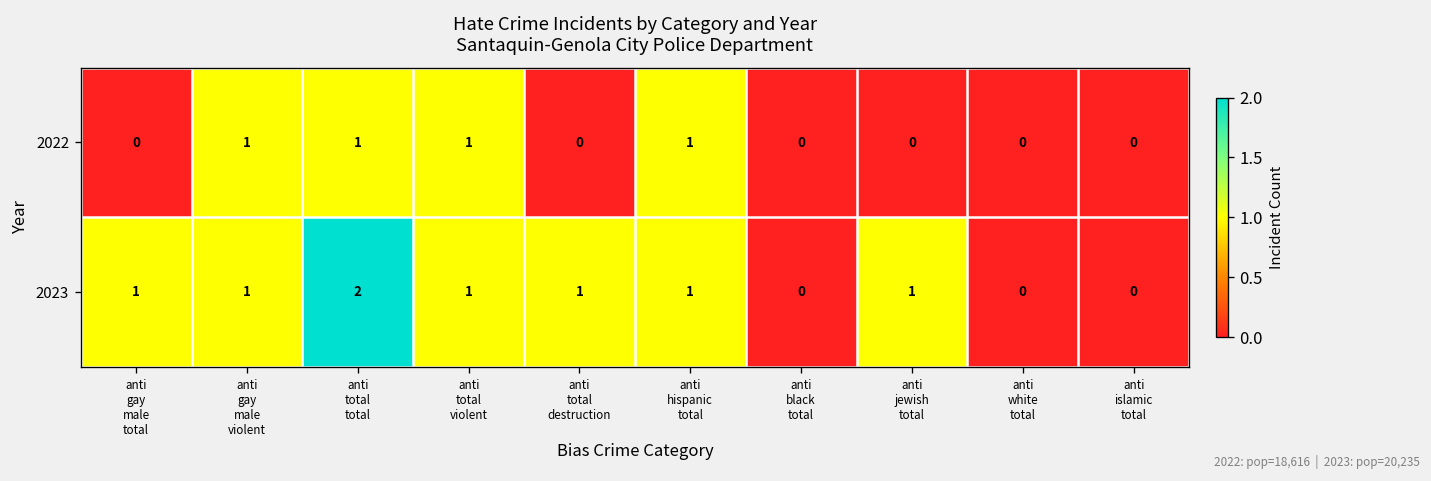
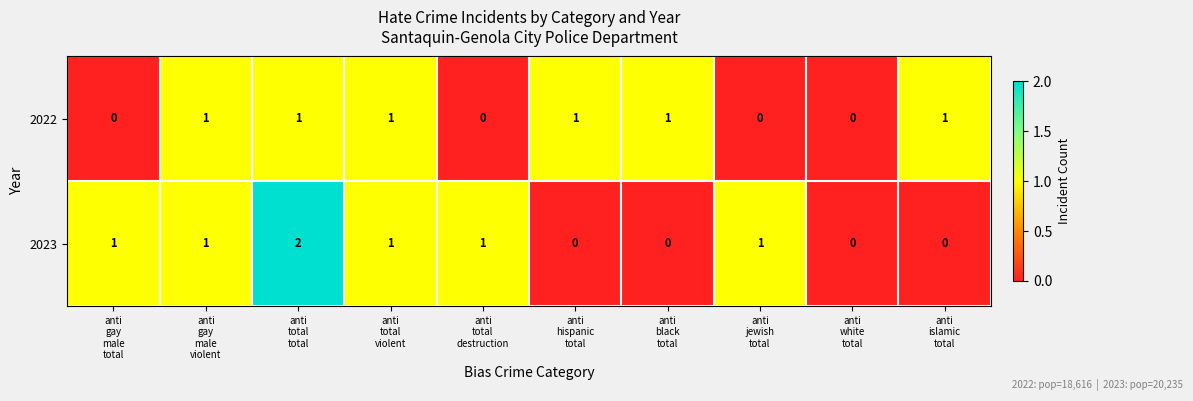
2022, anti black total: 0 -> 1
2022, anti islamic total: 0 -> 1
2023, anti hispanic total: 1 -> 0
